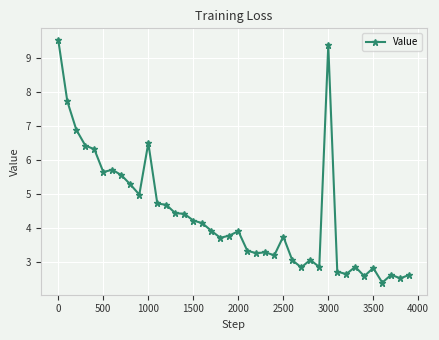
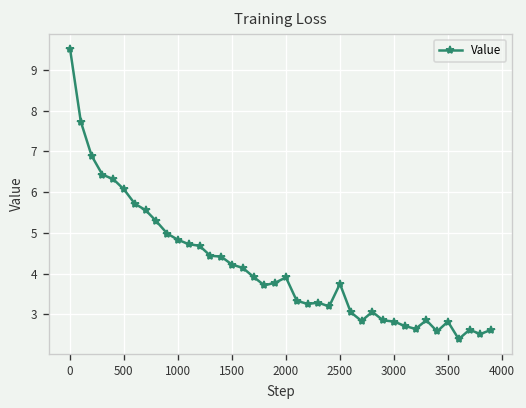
500: 5.6 -> 6.1
1000: 6.5 -> 4.8
3000: 9.4 -> 2.8
